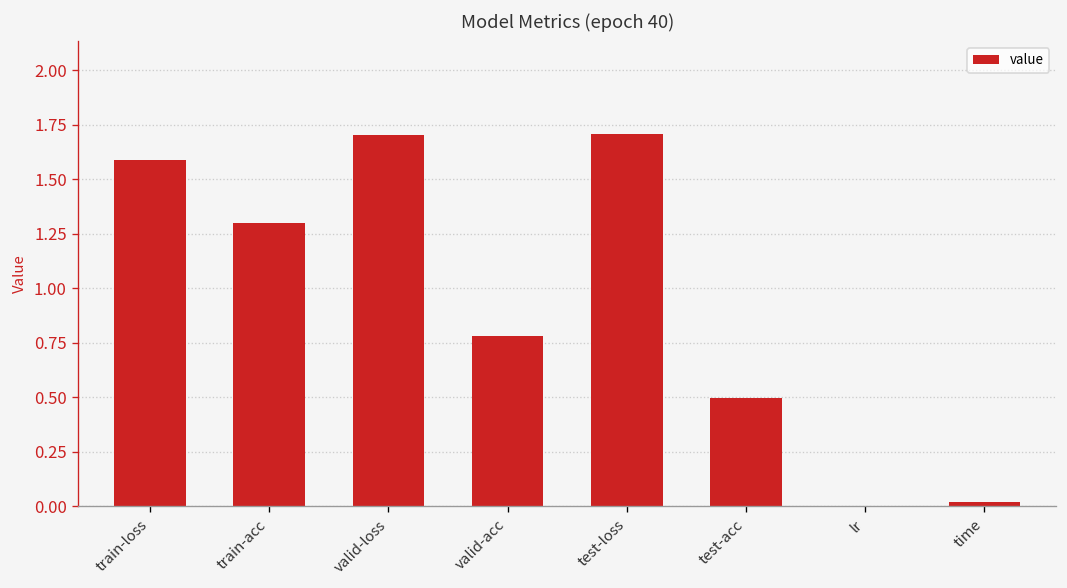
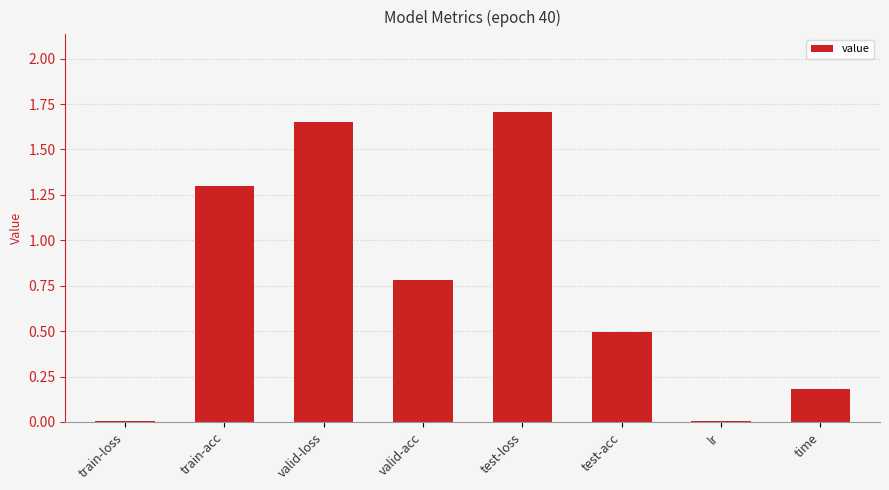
train-loss: 1.59 -> 0.00
valid-loss: 1.70 -> 1.65
time: 0.02 -> 0.18
